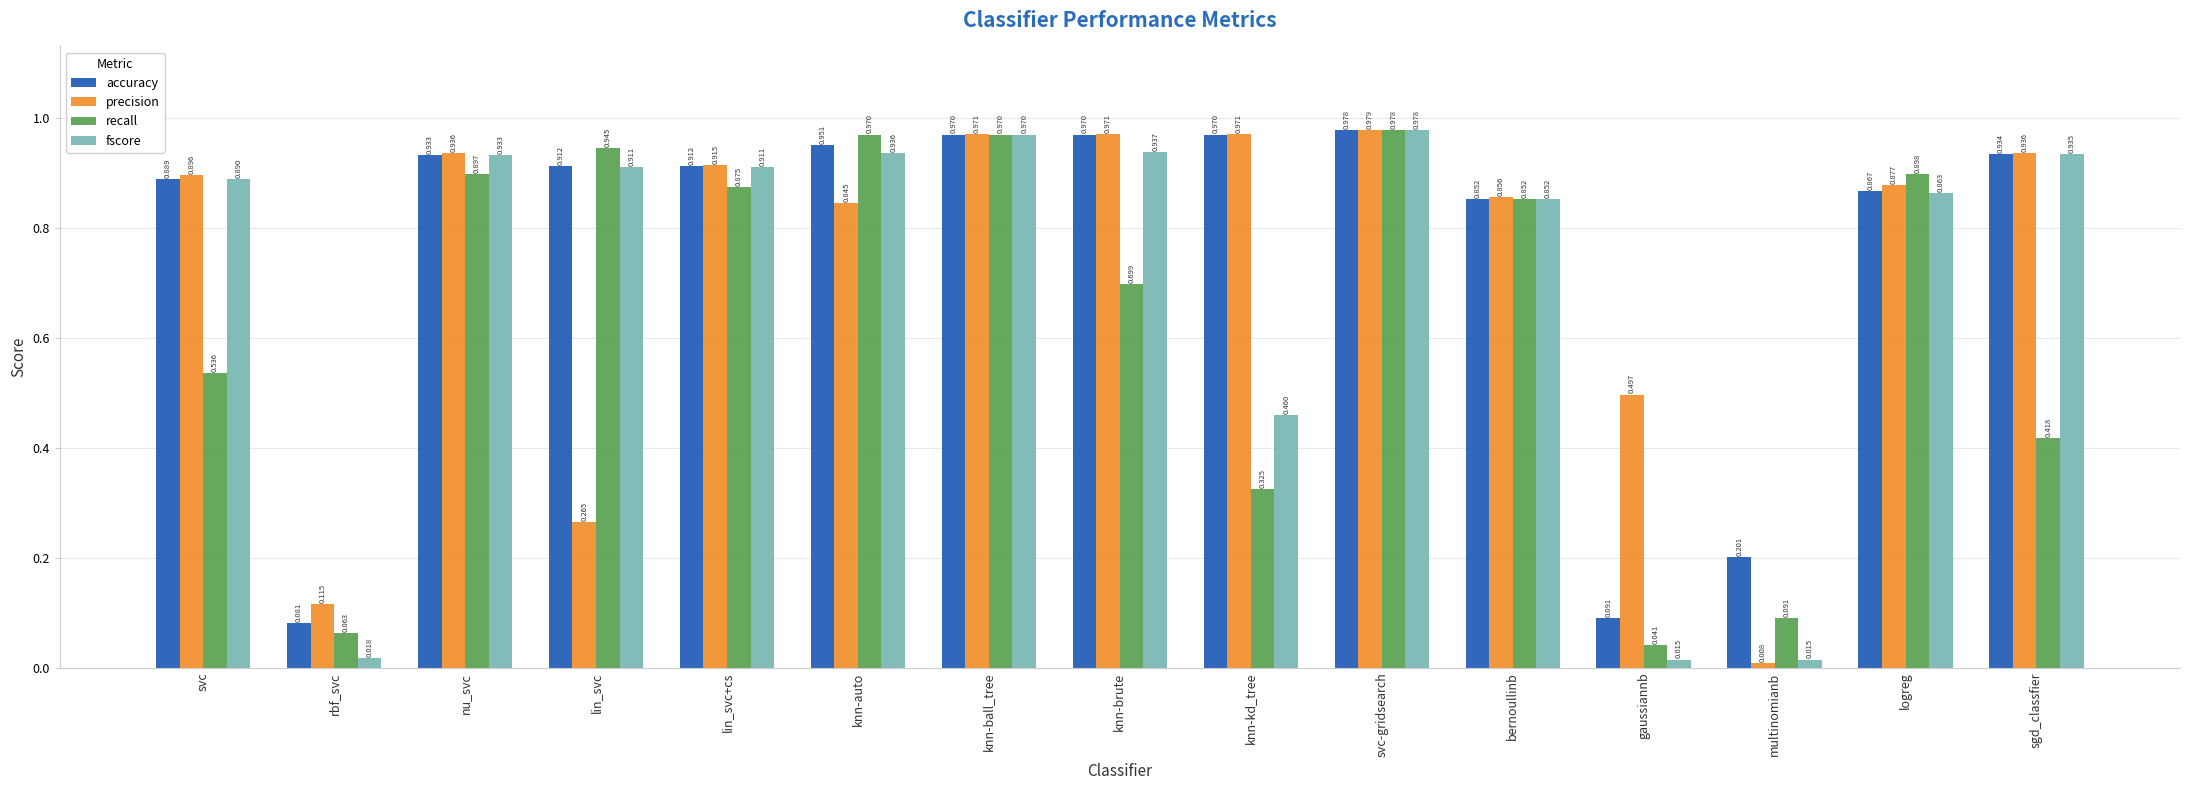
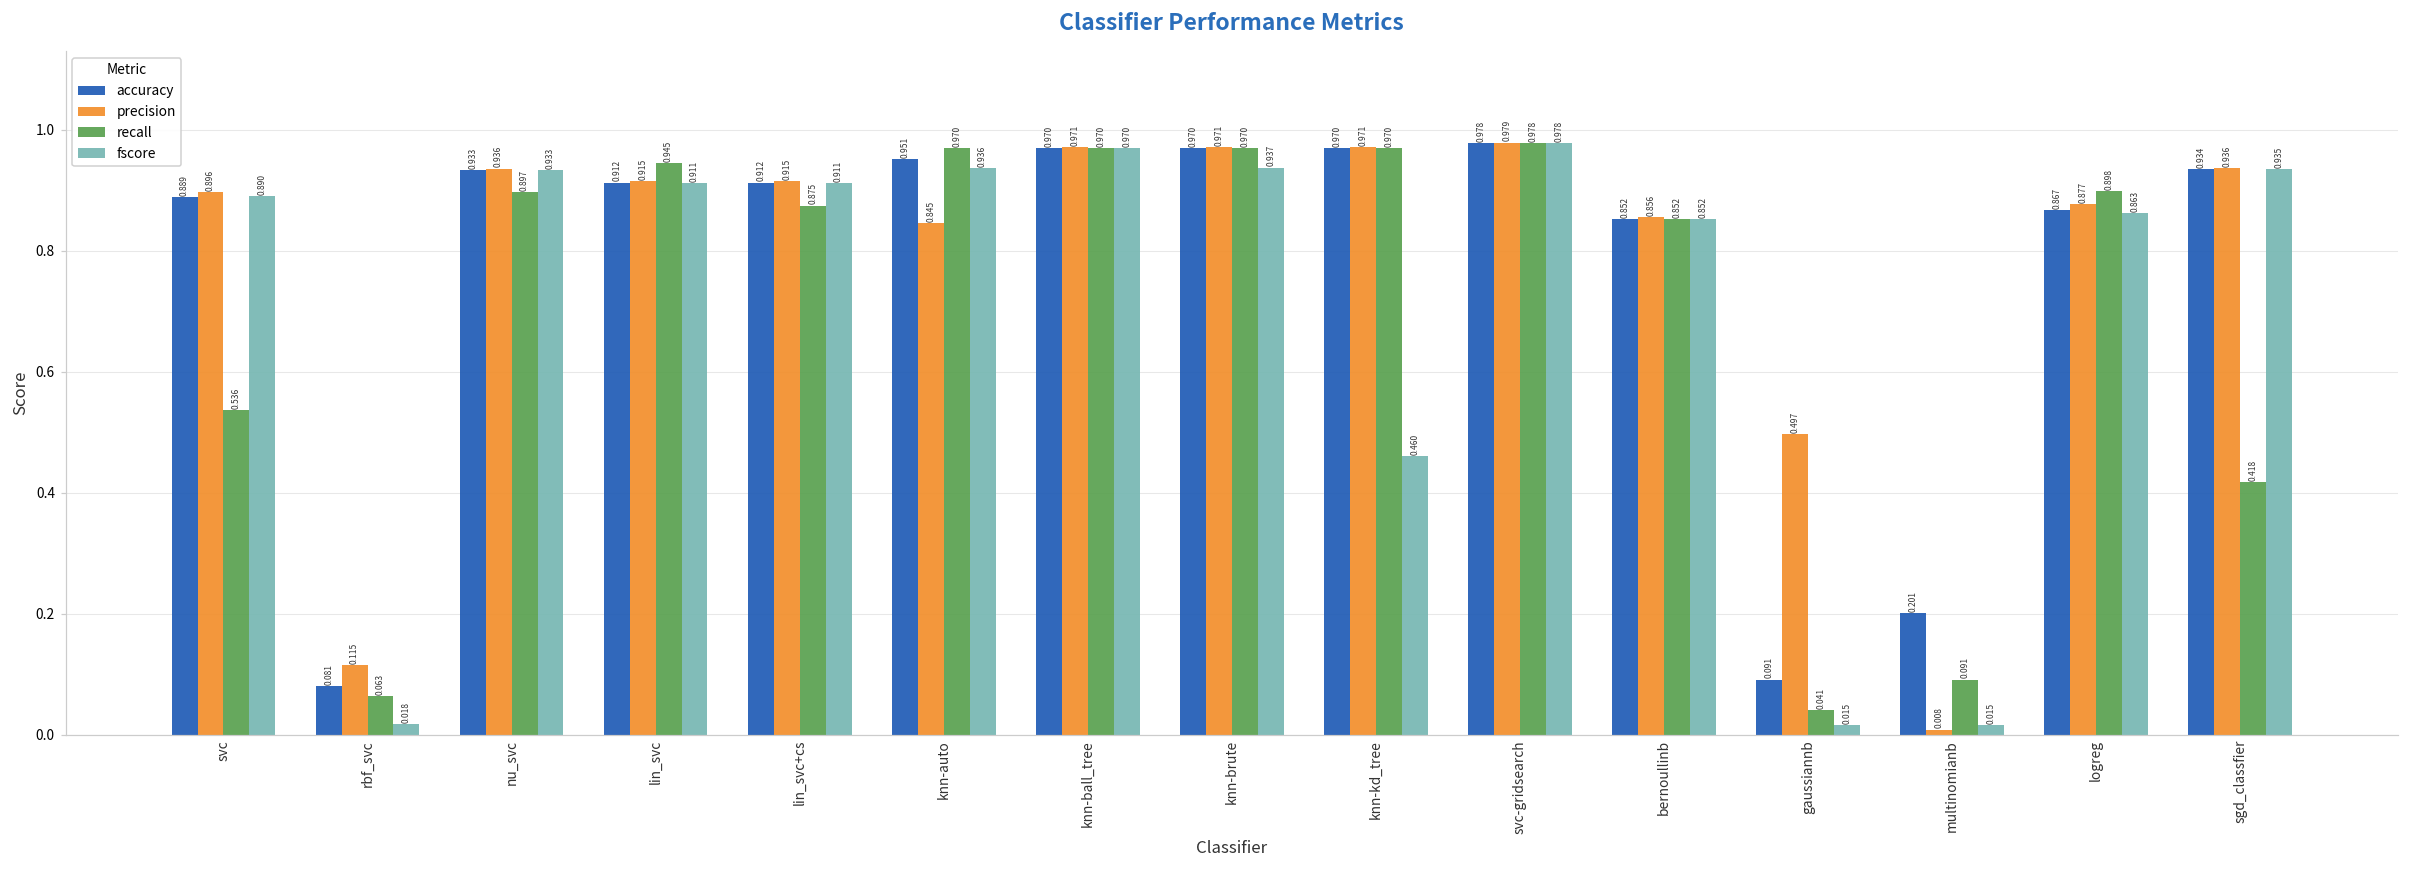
precision, lin_svc: 0.265 -> 0.915
recall, knn-brute: 0.699 -> 0.970
recall, knn-kd_tree: 0.325 -> 0.970
